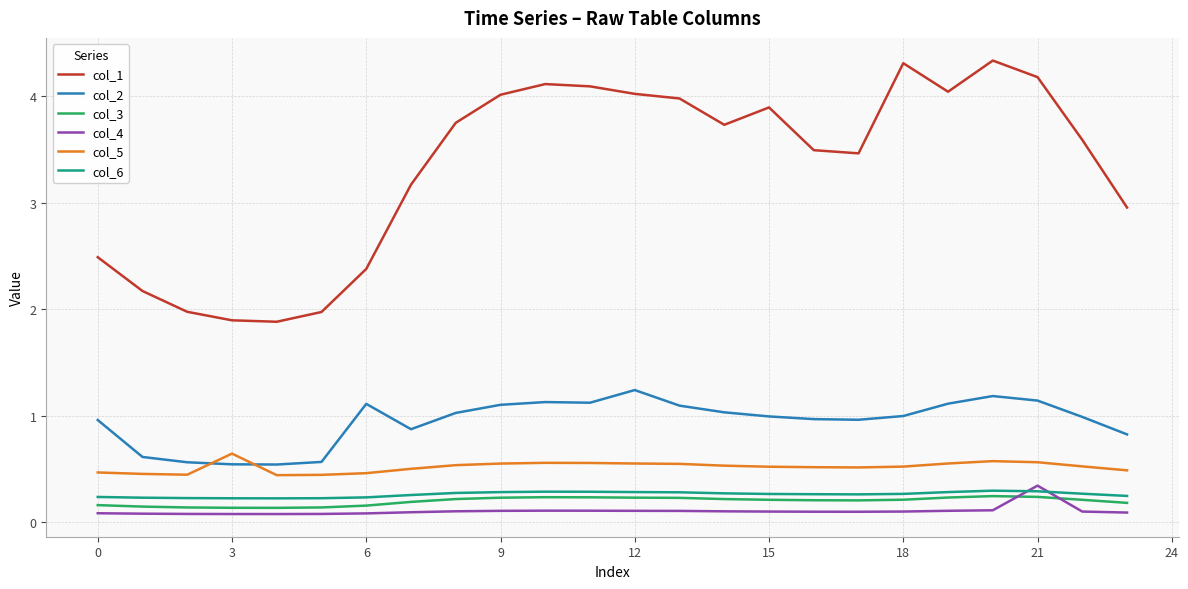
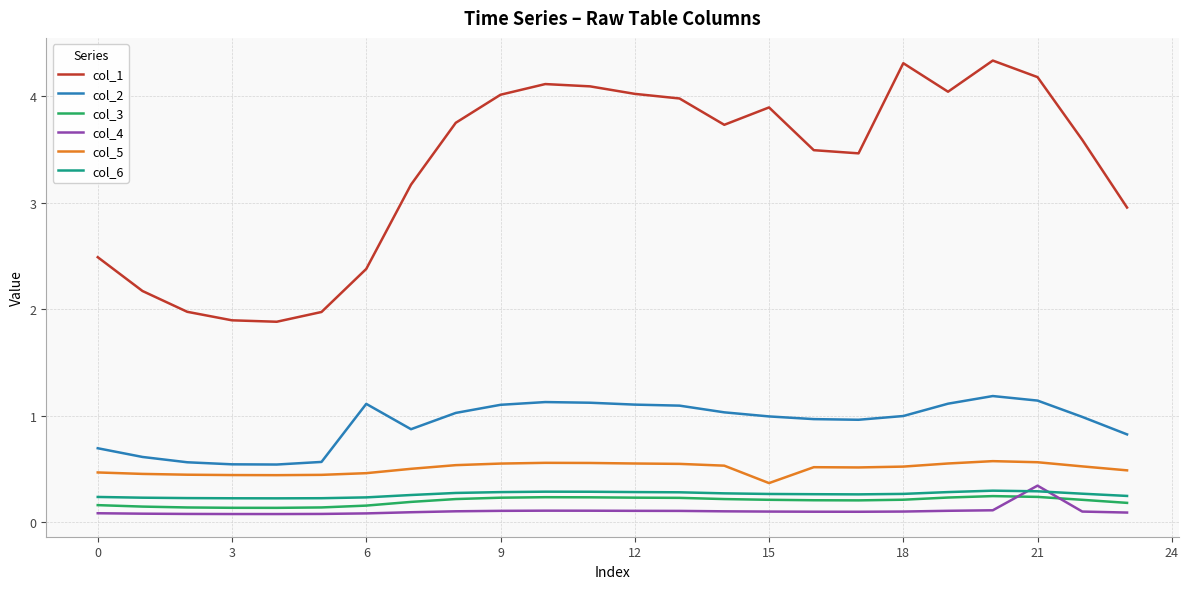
col_2, 0: 0.96 -> 0.69
col_5, 3: 0.64 -> 0.44
col_2, 12: 1.24 -> 1.10
col_5, 15: 0.52 -> 0.37
